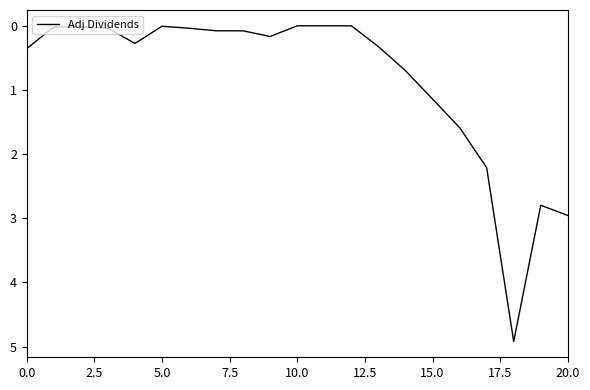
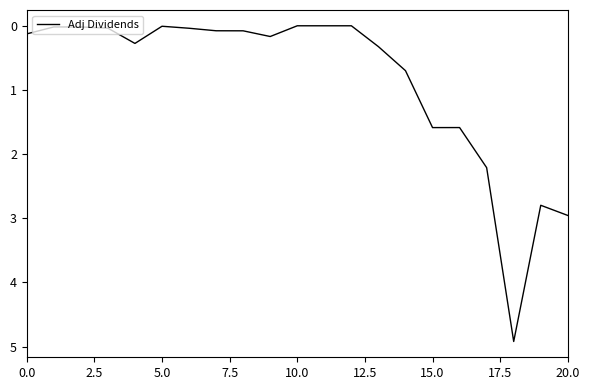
0.0: 0.4 -> 0.1
15.0: 1.1 -> 1.6
